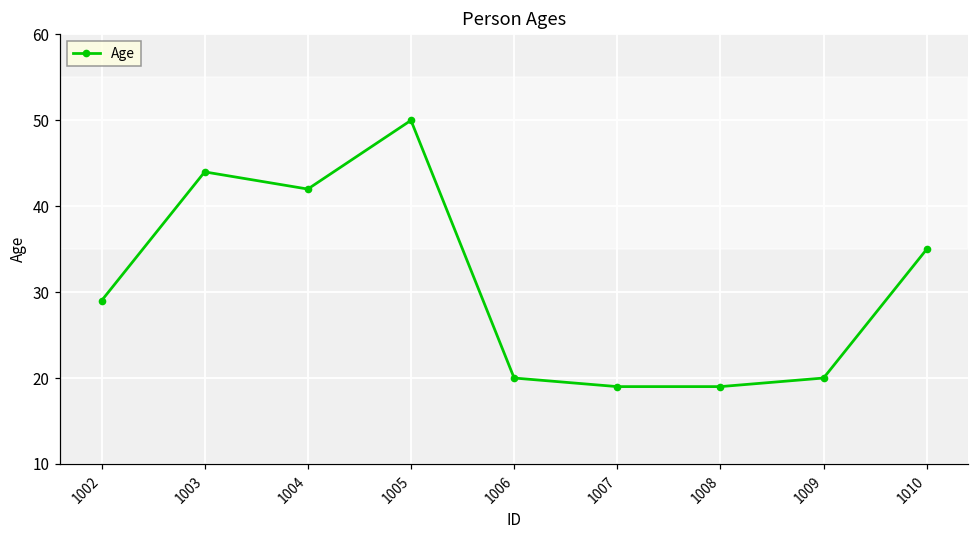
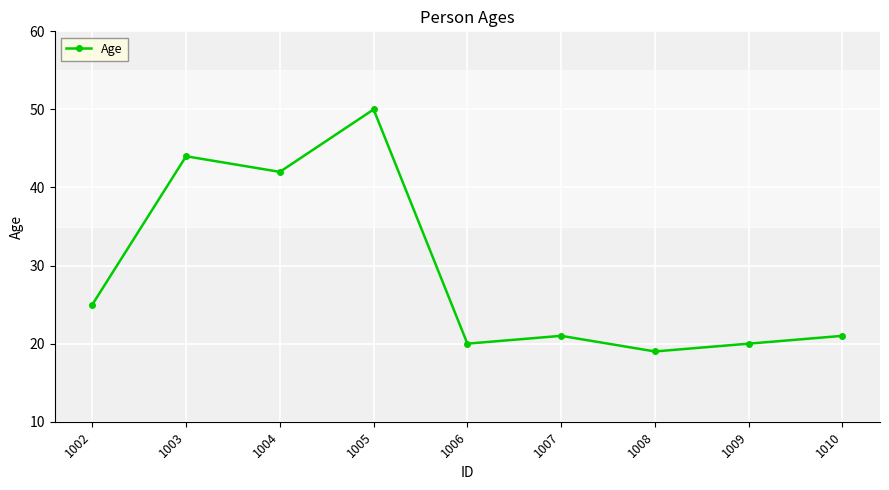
1002: 29 -> 25
1007: 19 -> 21
1010: 35 -> 21
